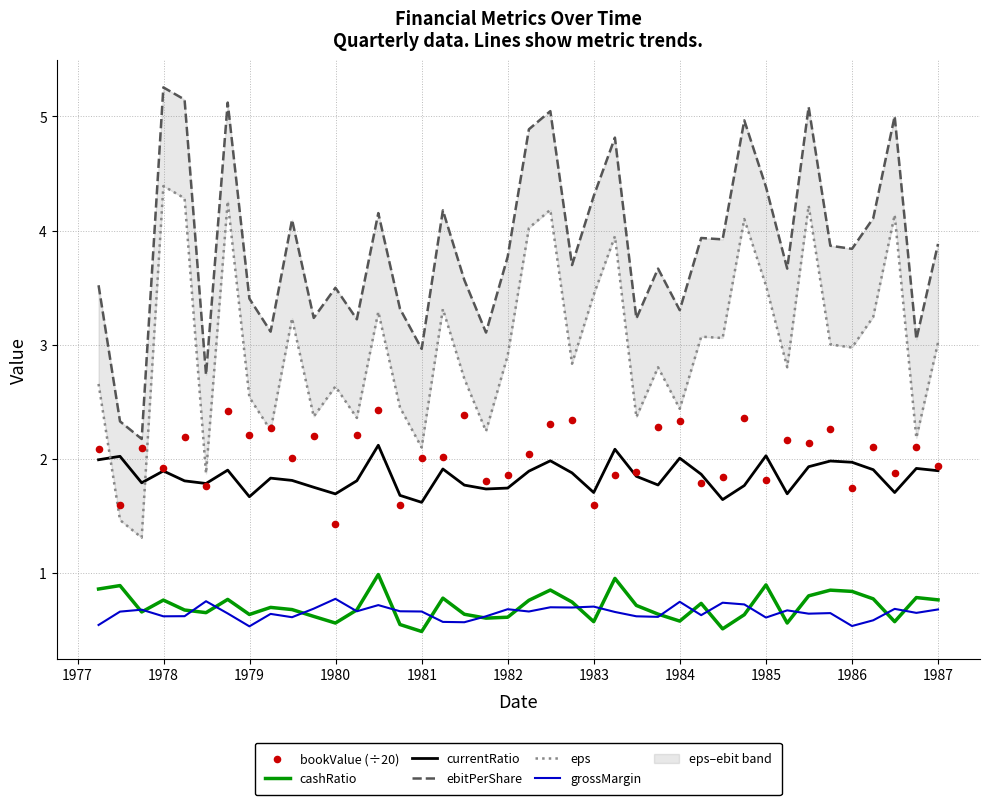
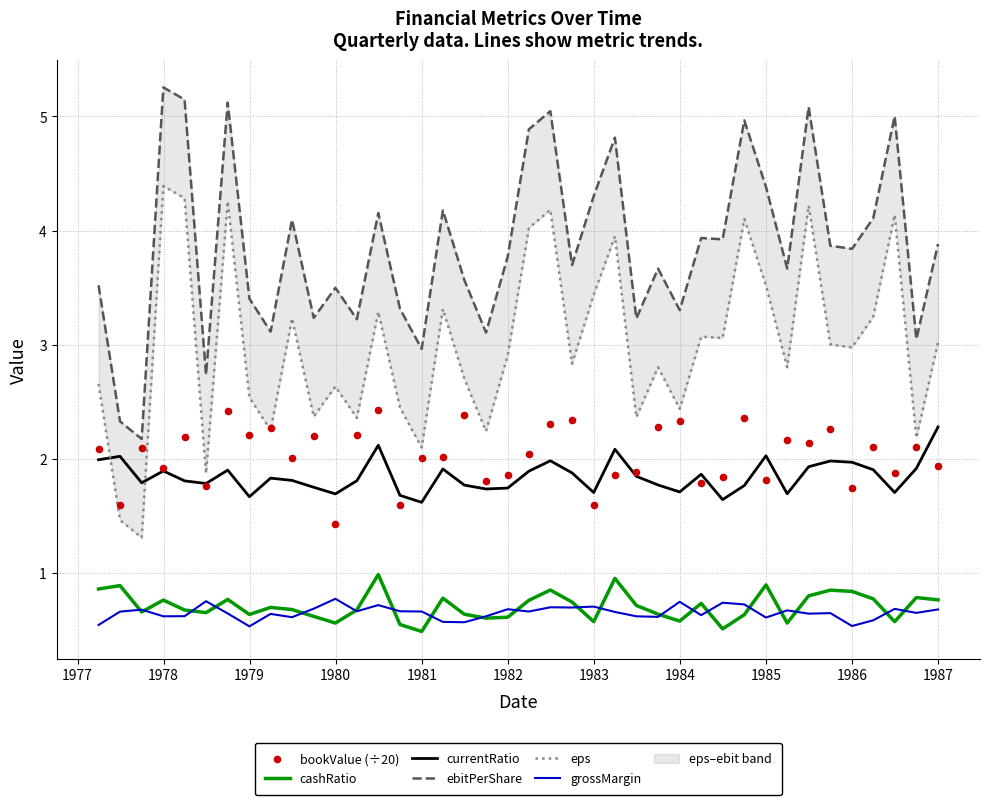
currentRatio, 1984: 2.01 -> 1.71
currentRatio, 1987: 1.90 -> 2.28
